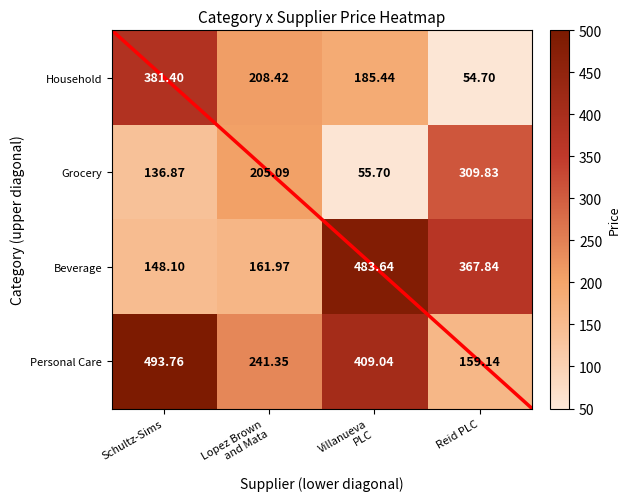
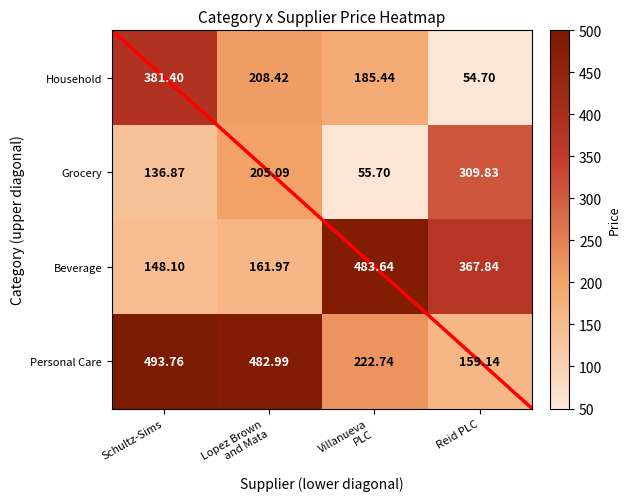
Personal Care, Lopez Brown and Mata: 241.35 -> 482.99
Personal Care, Villanueva PLC: 409.04 -> 222.74
